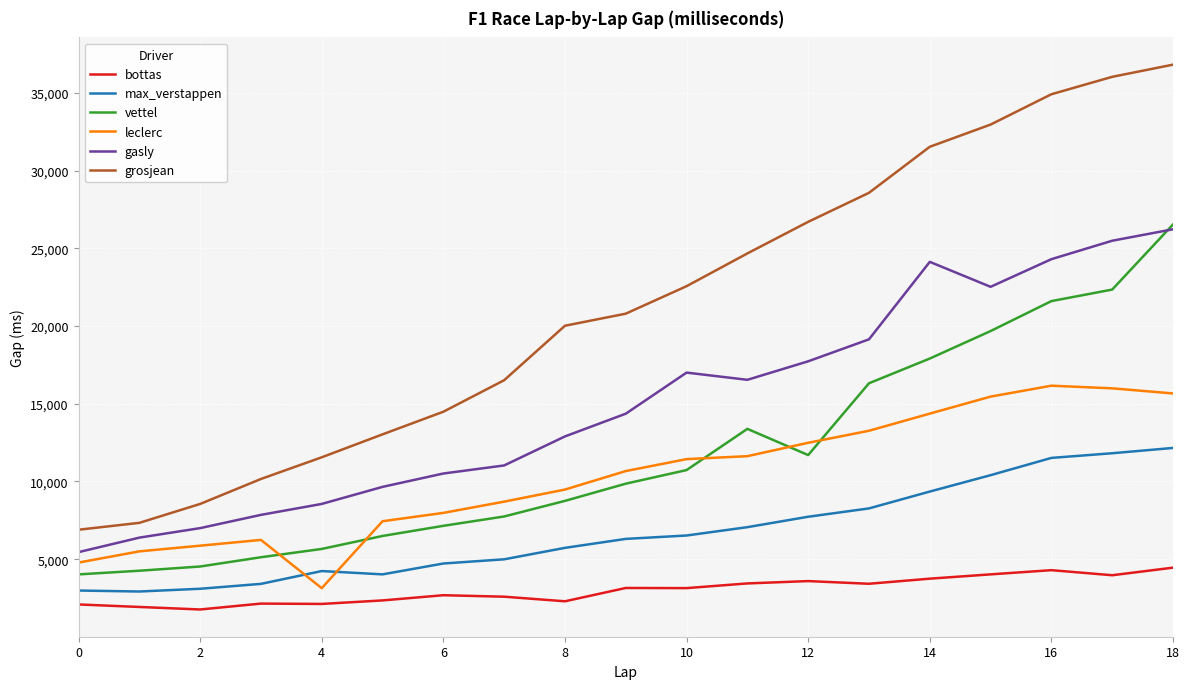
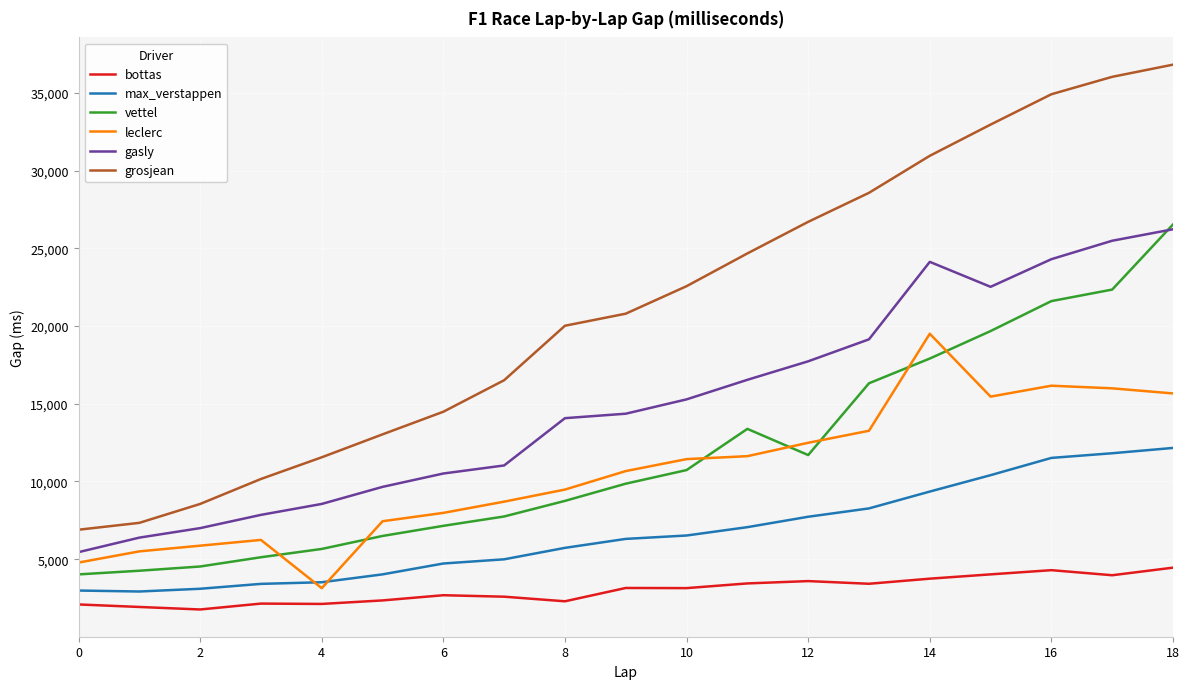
max_verstappen, 4: 4,200 -> 3,500
gasly, 8: 12,900 -> 14,100
gasly, 10: 17,000 -> 15,300
leclerc, 14: 14,400 -> 19,500
grosjean, 14: 31,500 -> 31,000
